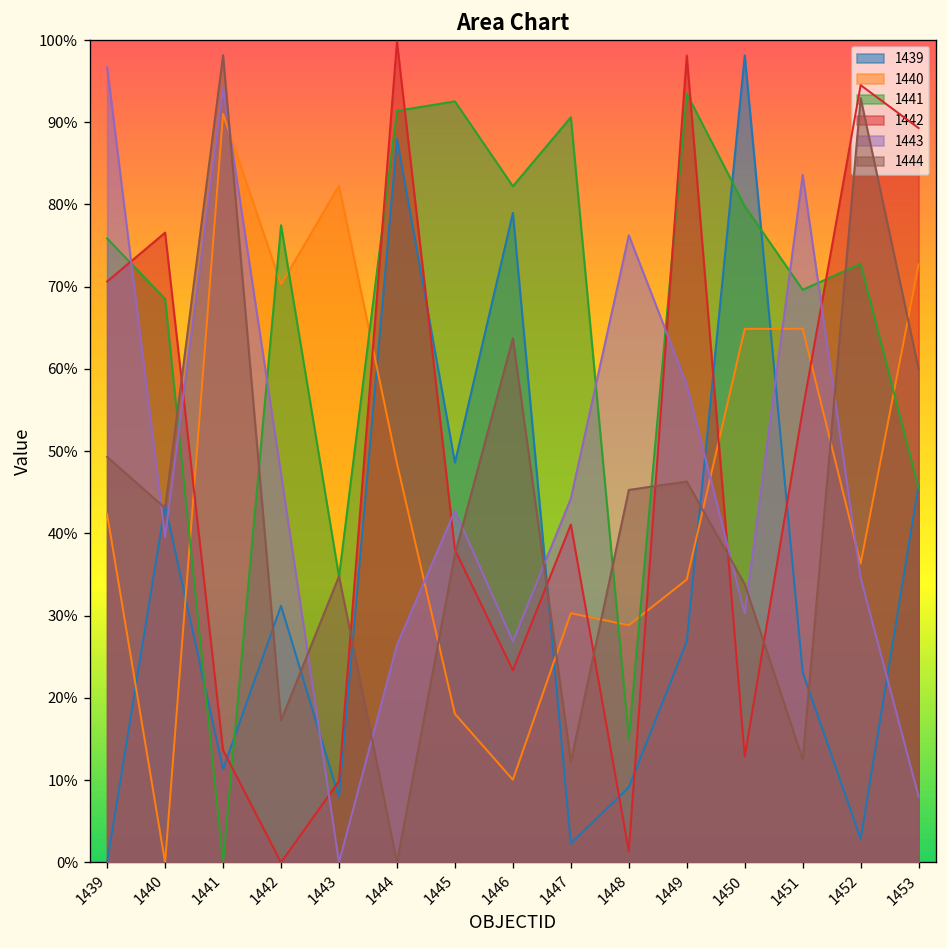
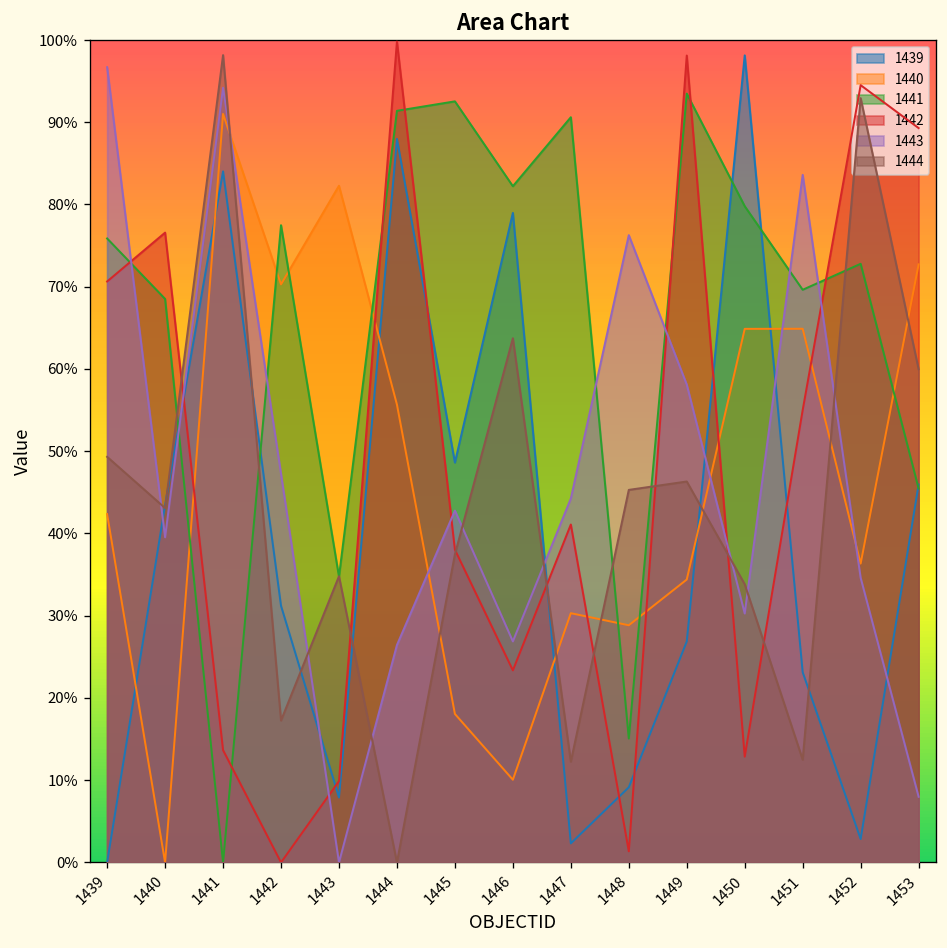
1439, 1441: 11% -> 84%
1440, 1444: 49% -> 56%
